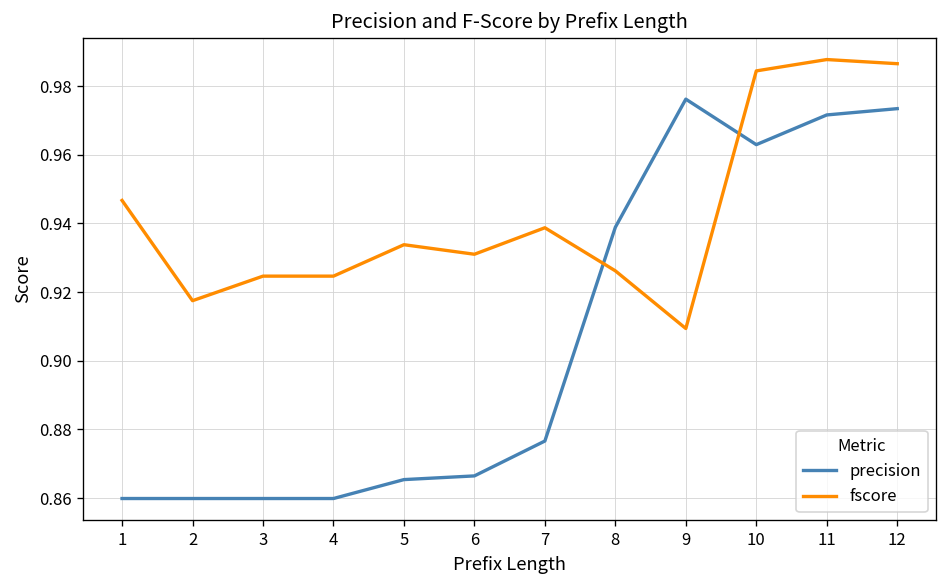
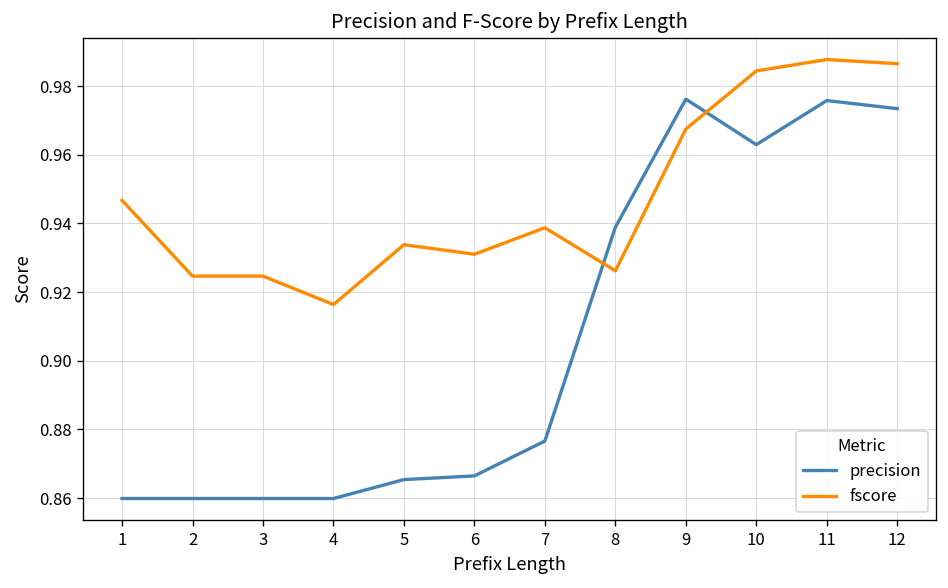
fscore, 2: 0.918 -> 0.925
fscore, 4: 0.925 -> 0.916
fscore, 9: 0.909 -> 0.968
precision, 11: 0.972 -> 0.976
